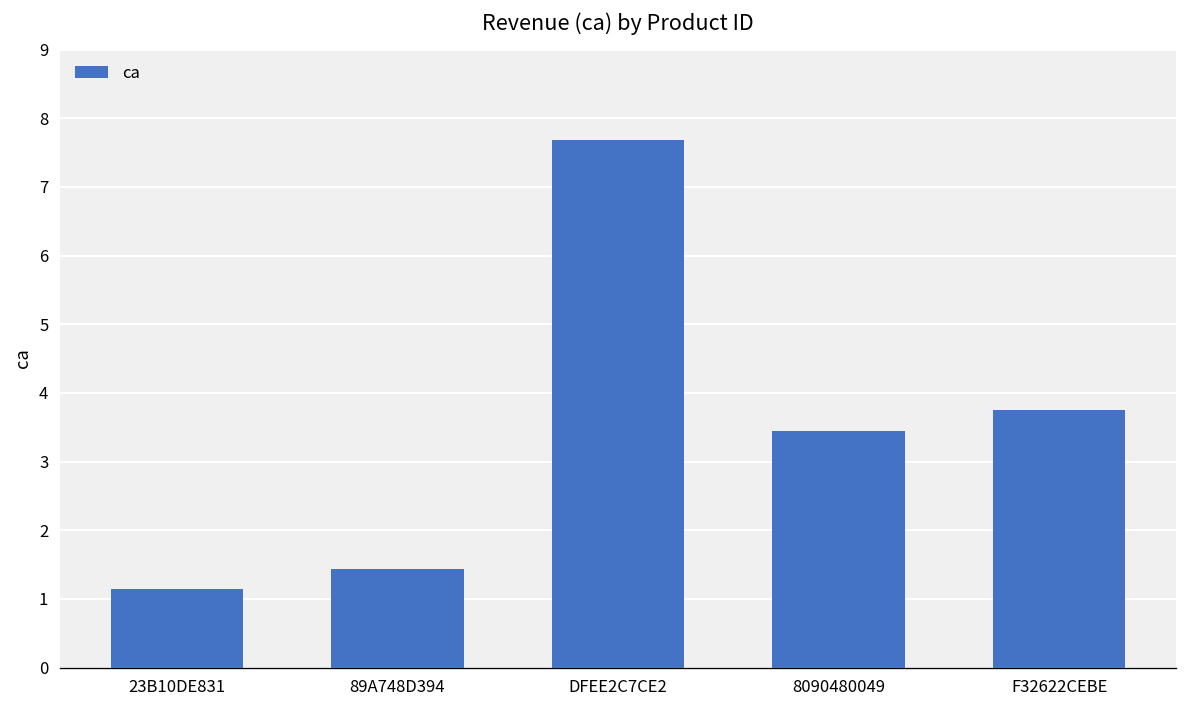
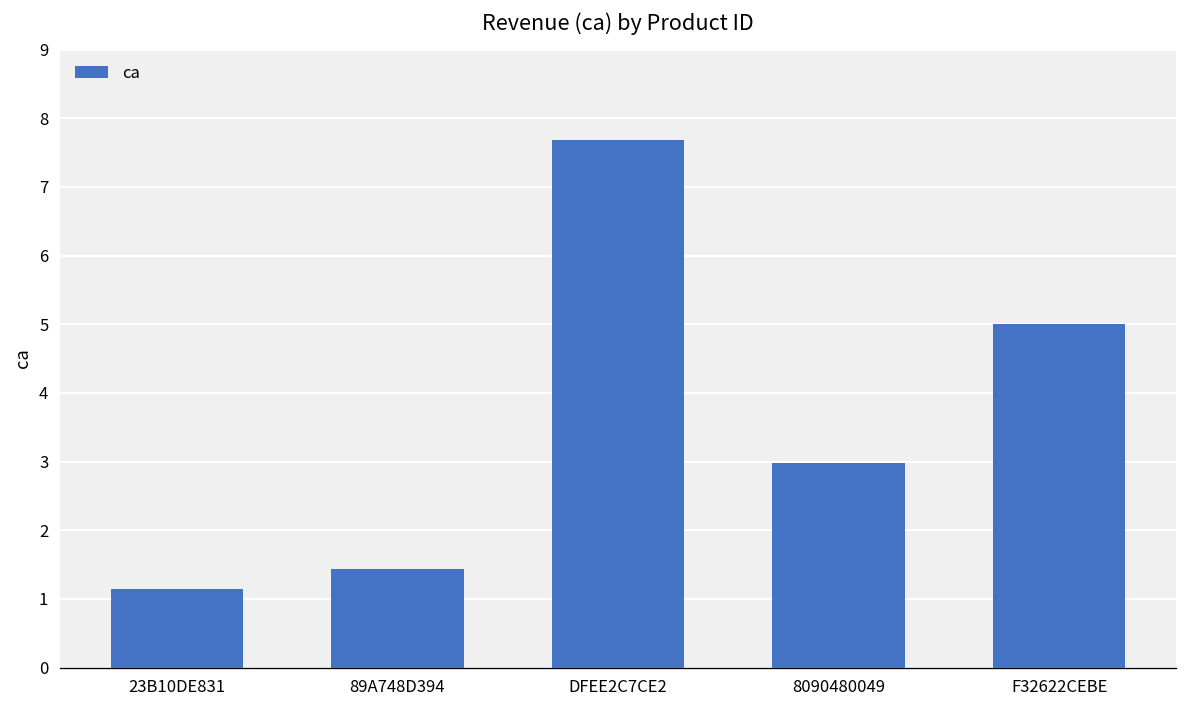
8090480049: 3.4 -> 3.0
F32622CEBE: 3.8 -> 5.0
